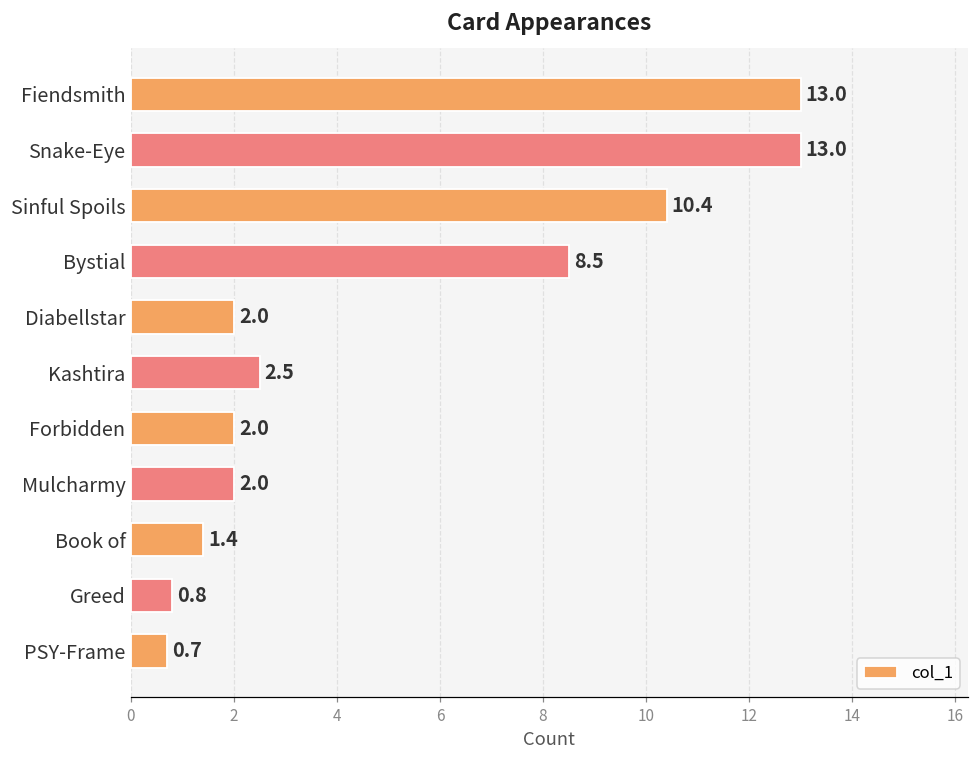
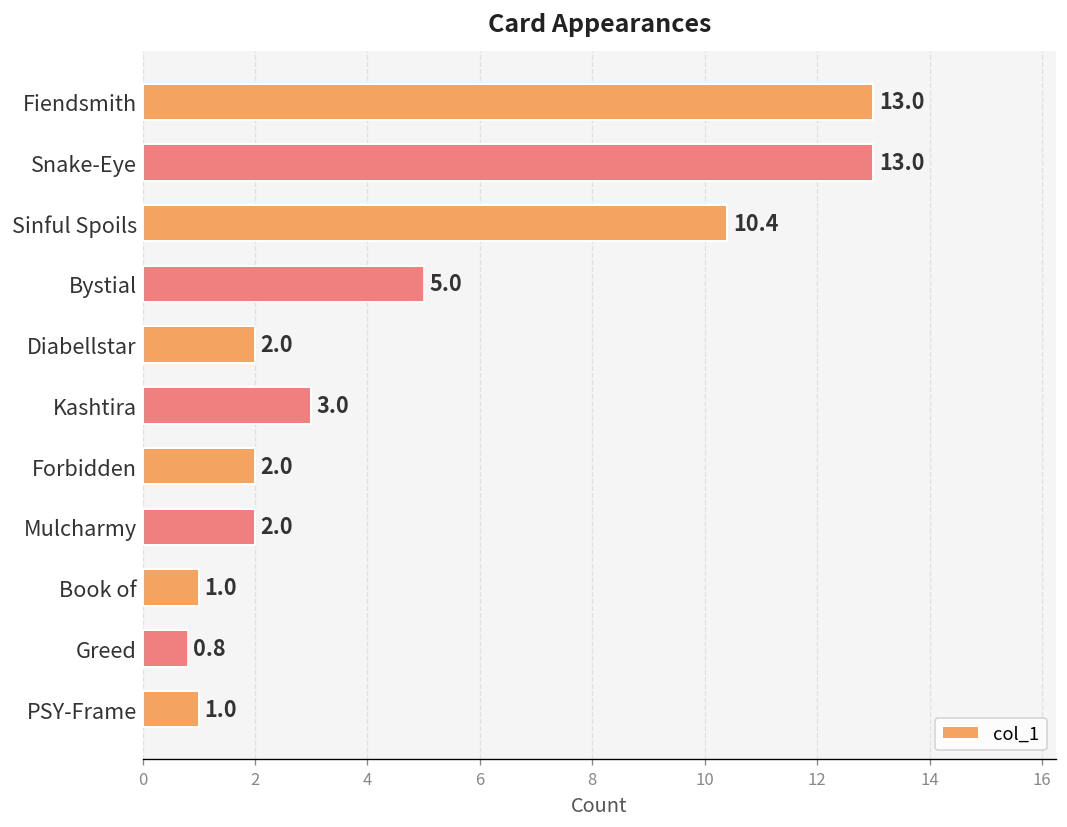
Bystial: 8.5 -> 5.0
Kashtira: 2.5 -> 3.0
Book of: 1.4 -> 1.0
PSY-Frame: 0.7 -> 1.0
